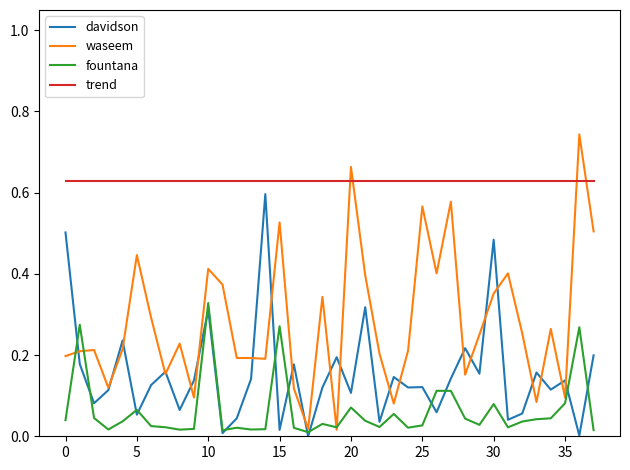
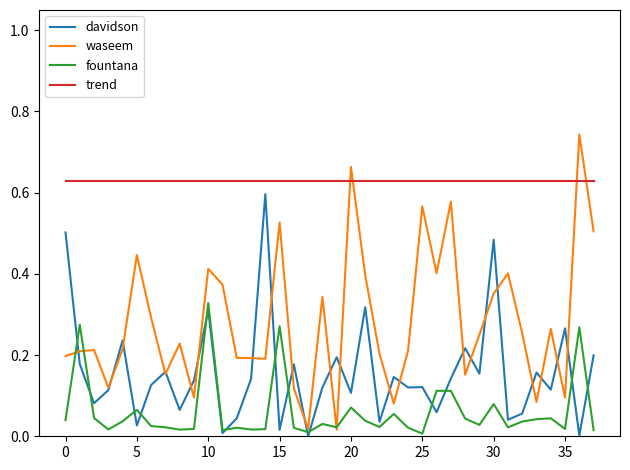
davidson, 5: 0.05 -> 0.03
fountana, 25: 0.03 -> 0.01
davidson, 35: 0.14 -> 0.27
fountana, 35: 0.08 -> 0.02
